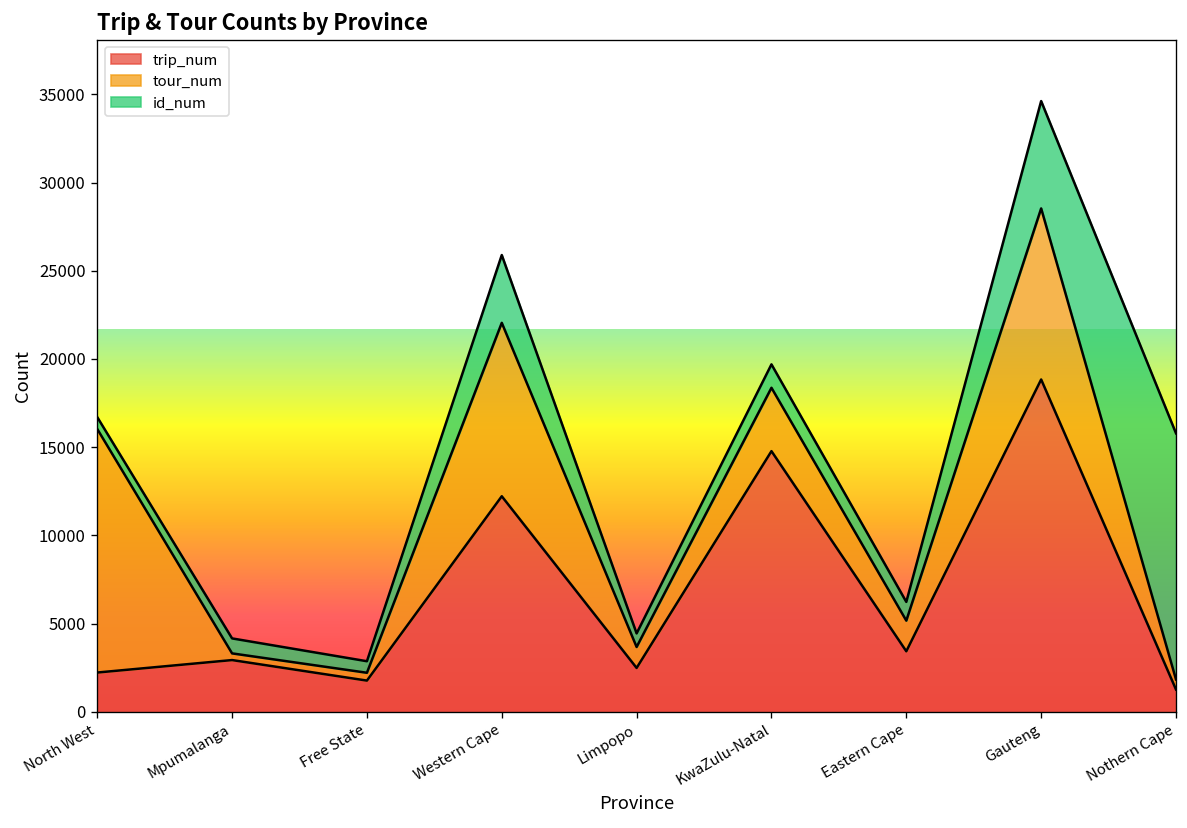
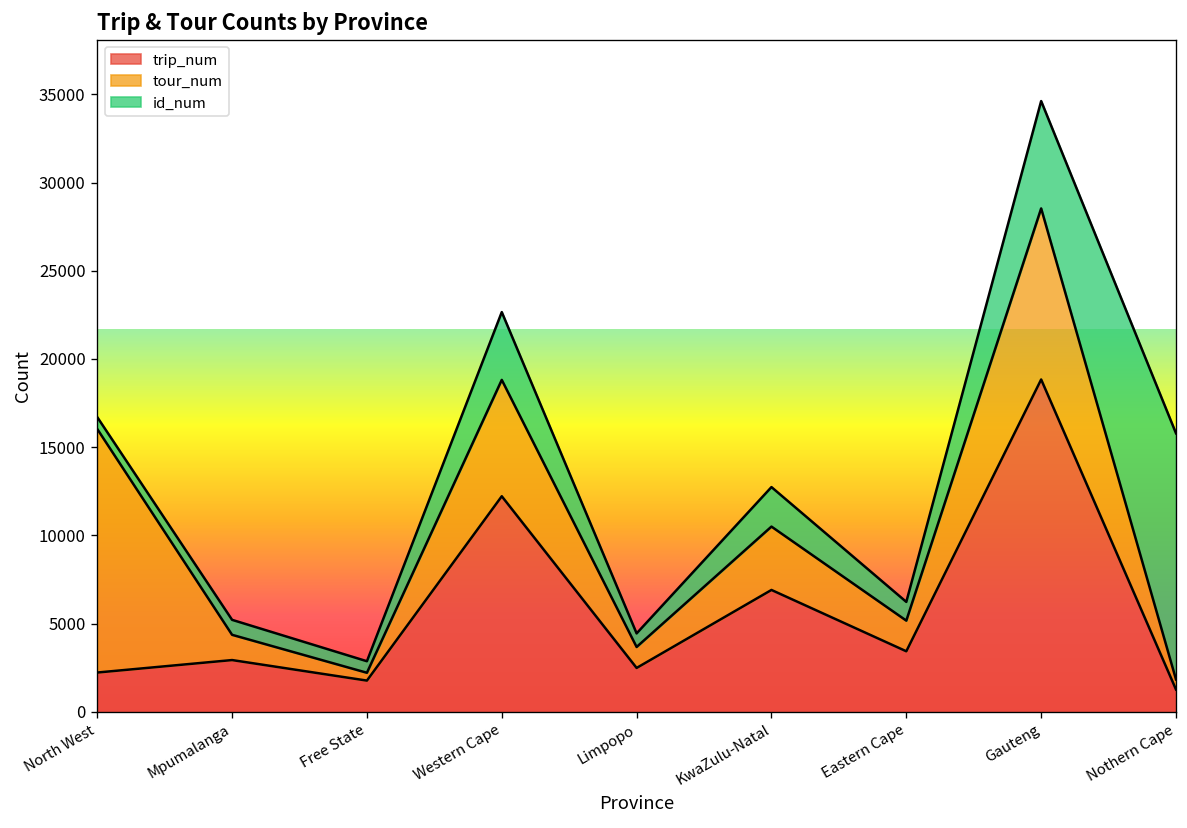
tour_num, Mpumalanga: 400 -> 1400
tour_num, Western Cape: 9800 -> 6600
trip_num, KwaZulu-Natal: 14800 -> 6900
id_num, KwaZulu-Natal: 1300 -> 2200
